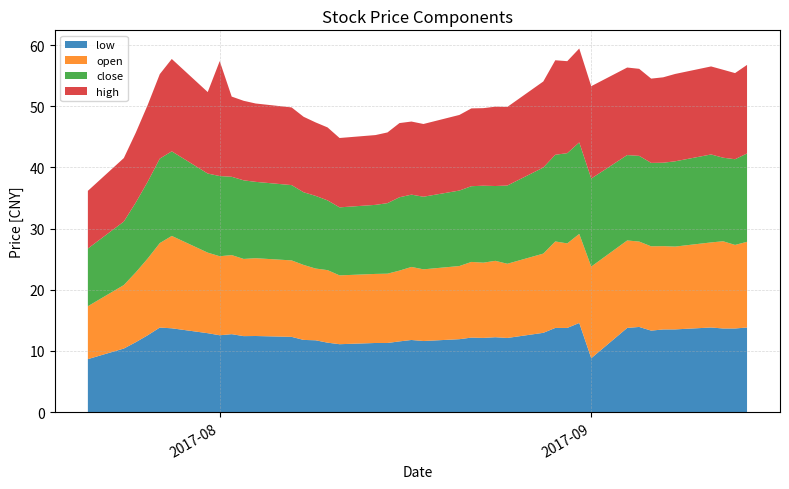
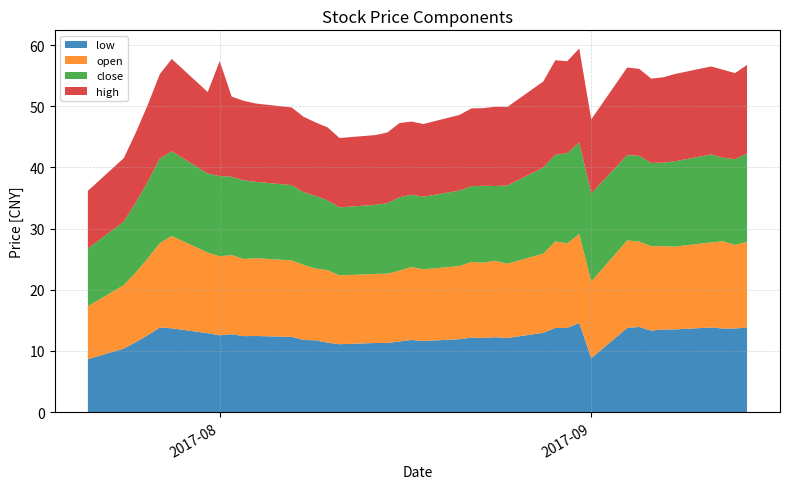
open, 2017-09: 15 -> 13
high, 2017-09: 15 -> 12
